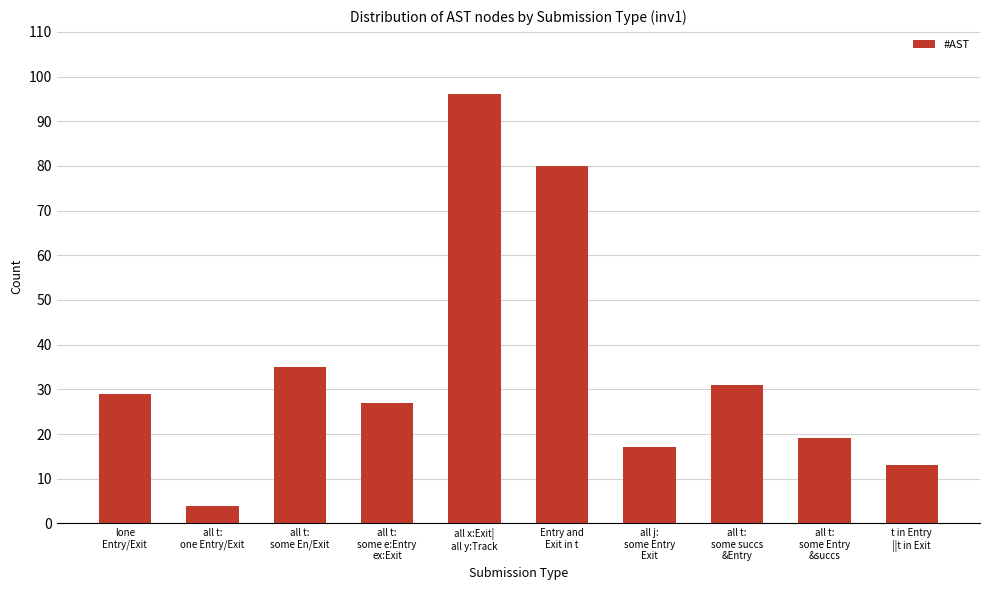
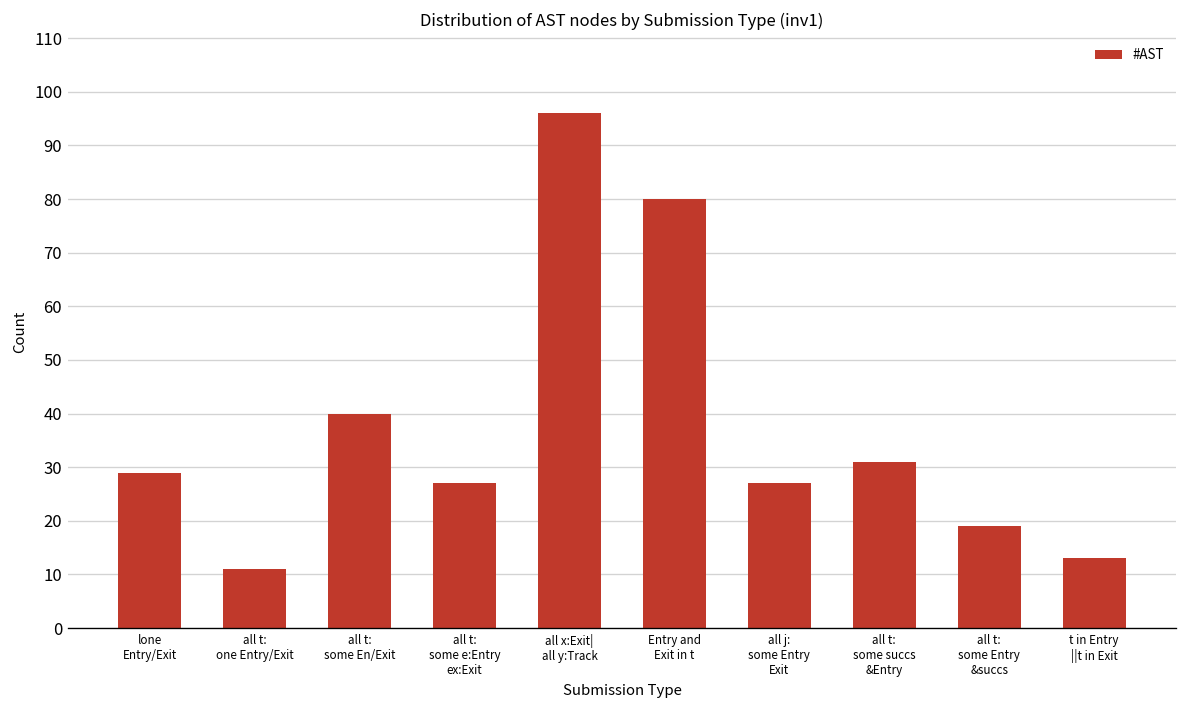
all t: one Entry/Exit: 4 -> 11
all t: some En/Exit: 35 -> 40
all j: some Entry Exit: 17 -> 27
